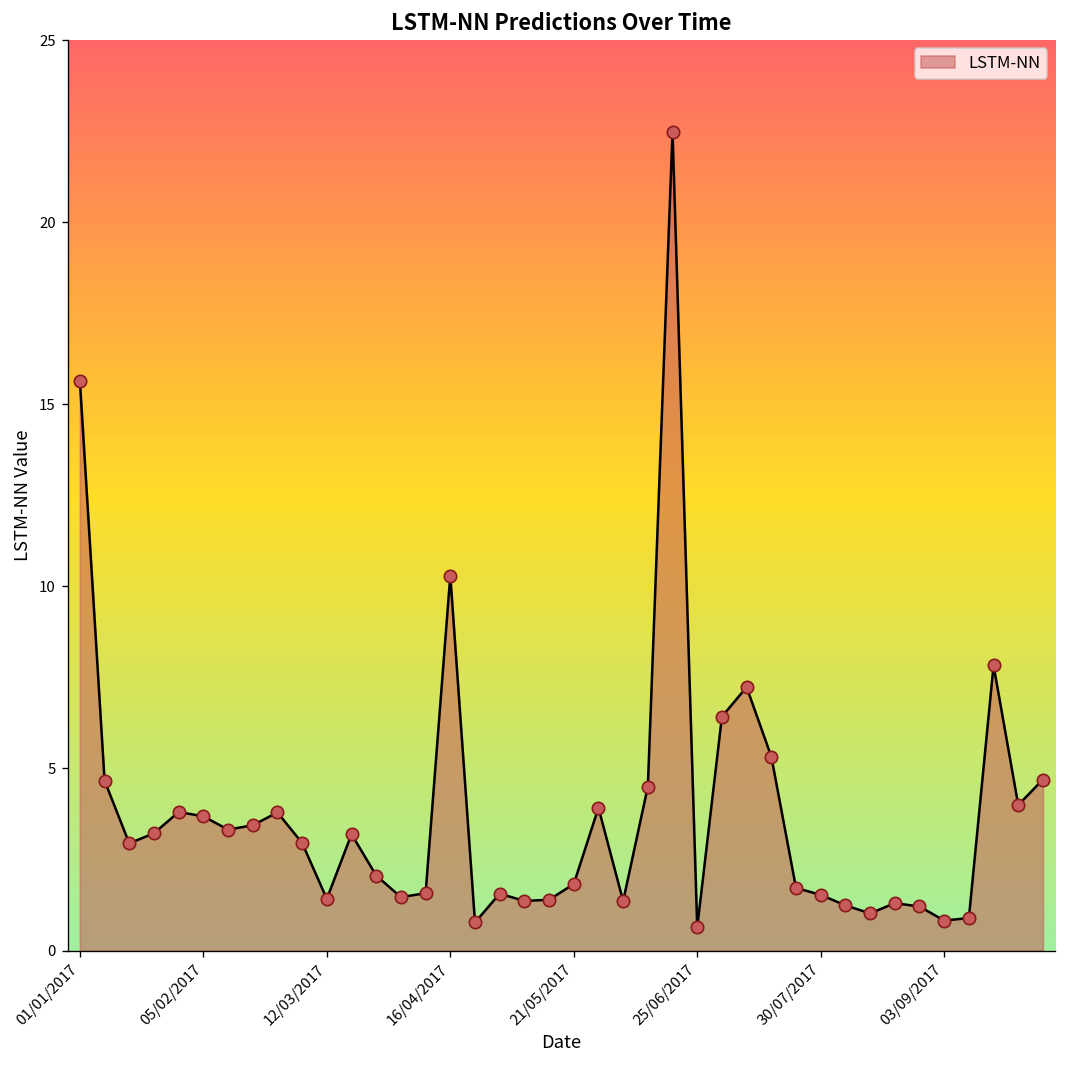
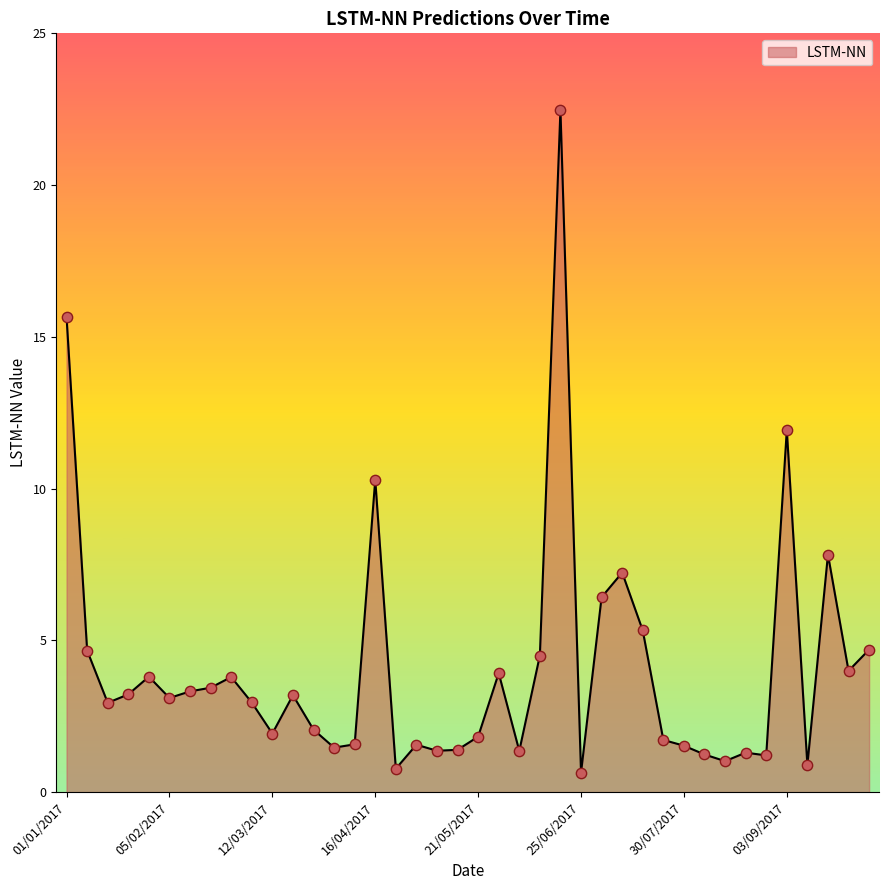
05/02/2017: 3.7 -> 3.1
12/03/2017: 1.4 -> 1.9
03/09/2017: 0.8 -> 11.9
